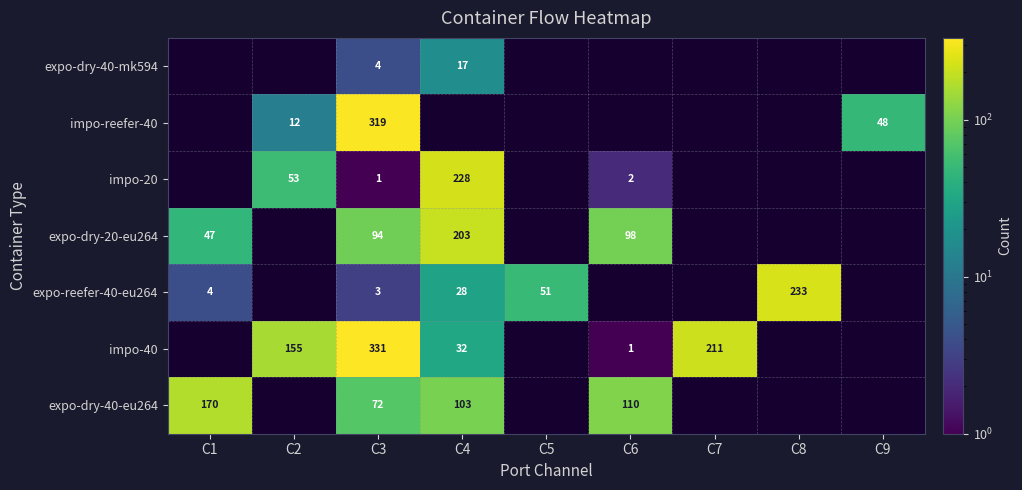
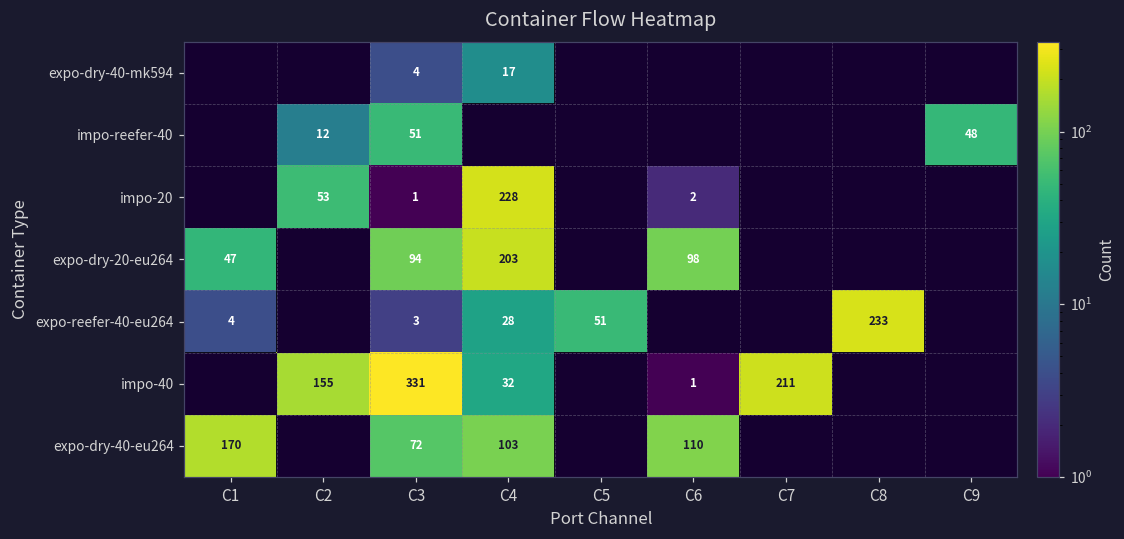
impo-reefer-40, C3: 319 -> 51
